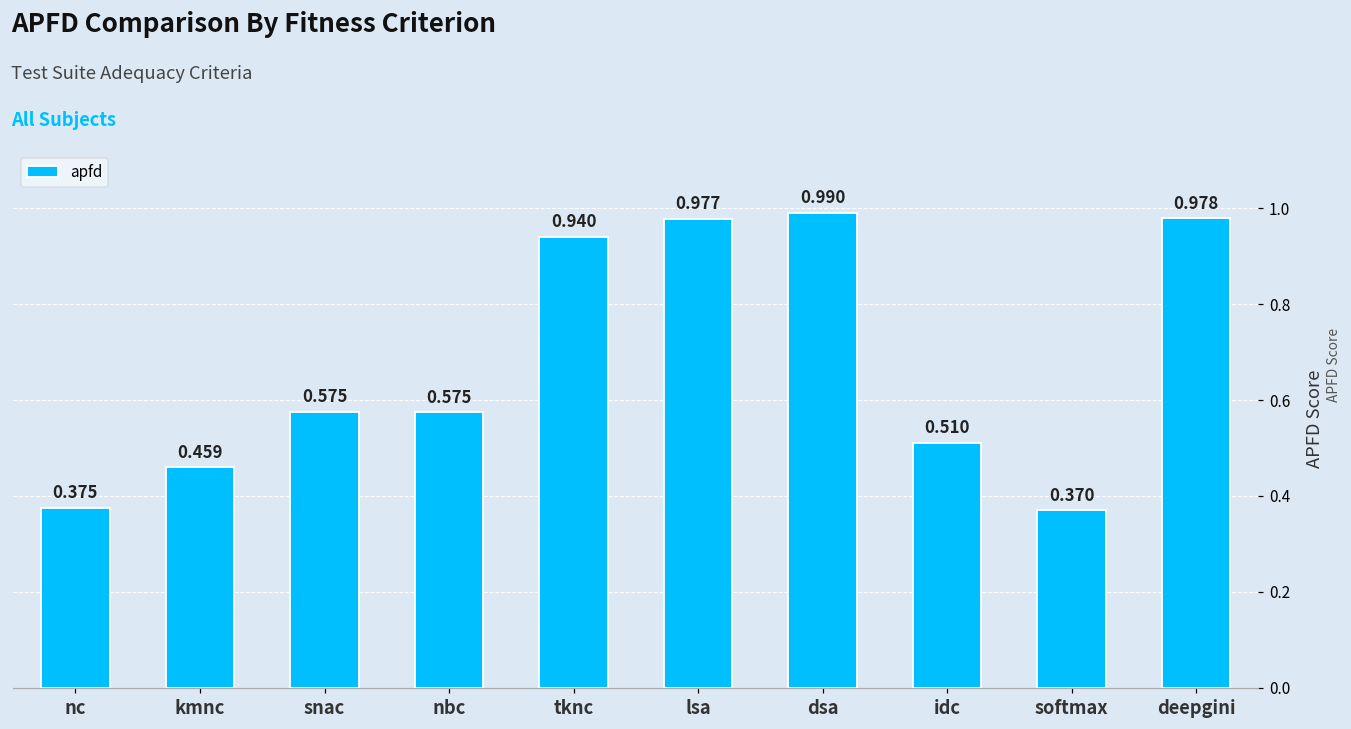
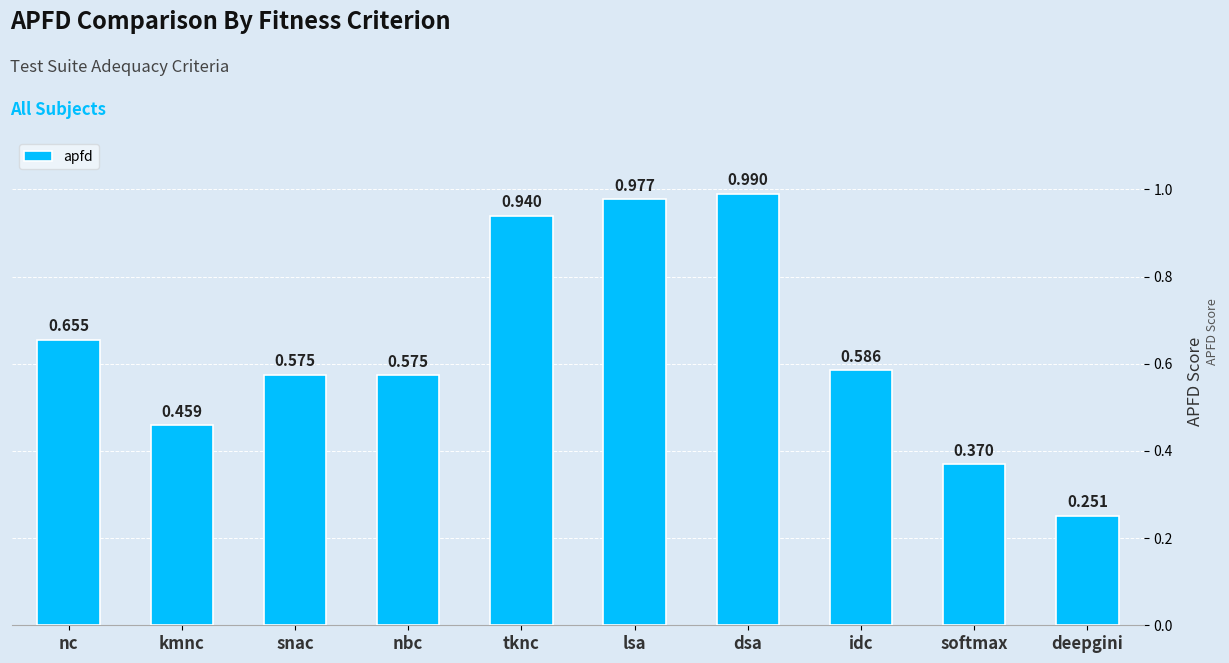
nc: 0.375 -> 0.655
idc: 0.510 -> 0.586
deepgini: 0.978 -> 0.251
